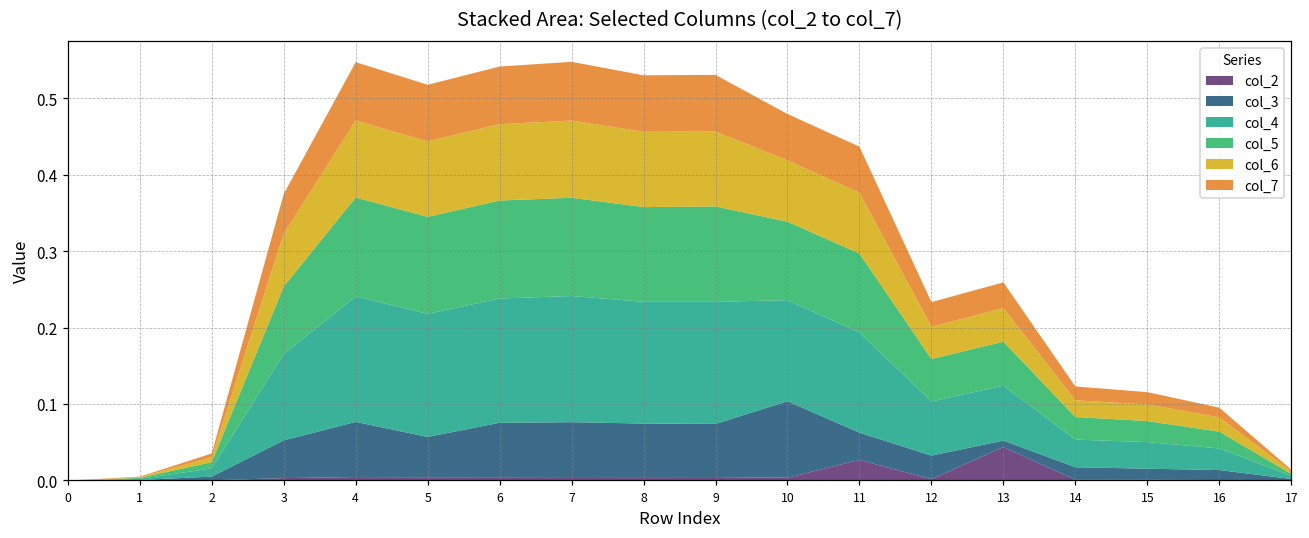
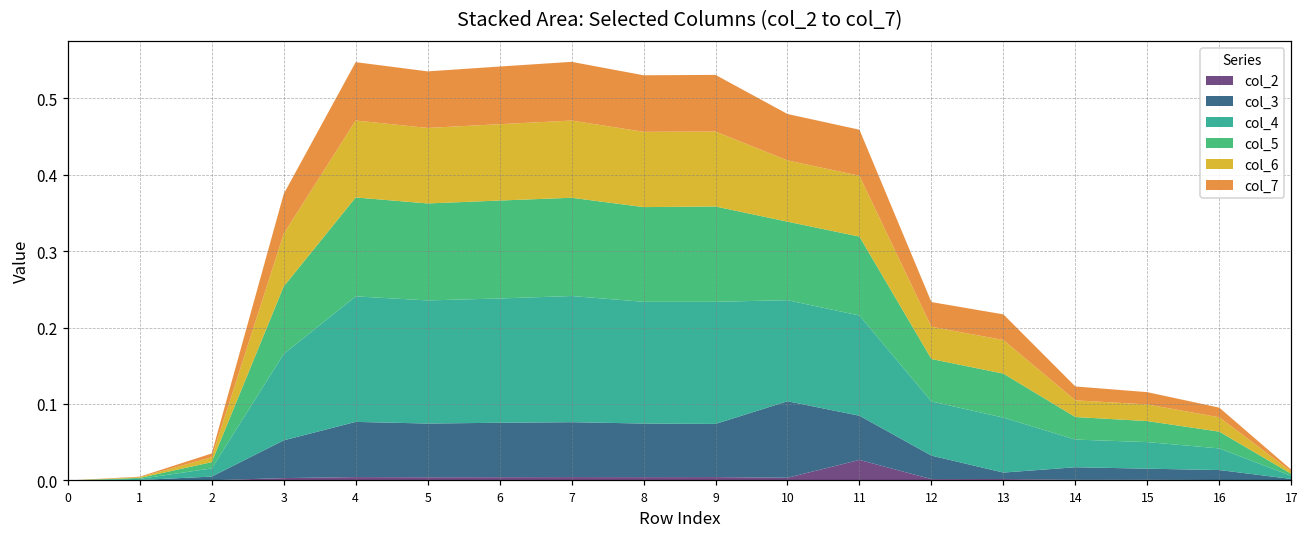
col_3, 5: 0.05 -> 0.07
col_3, 11: 0.04 -> 0.06
col_2, 13: 0.04 -> 0.00
